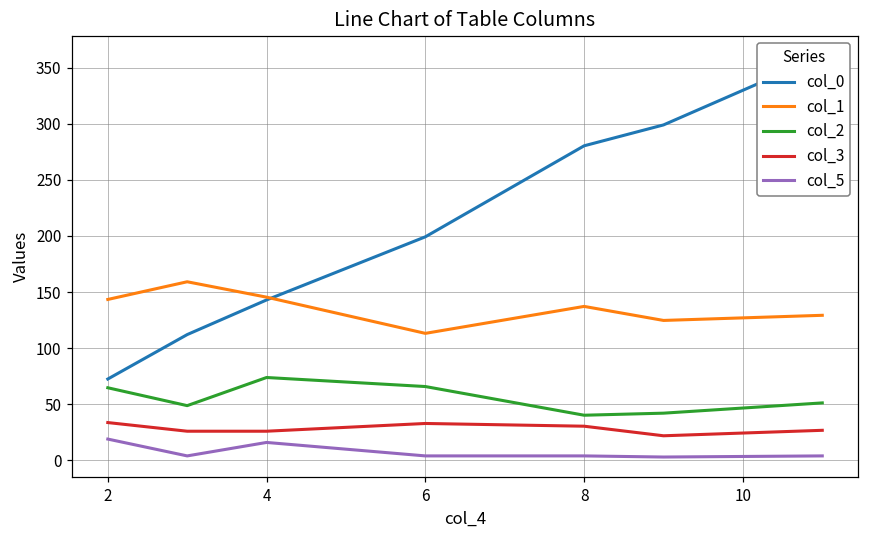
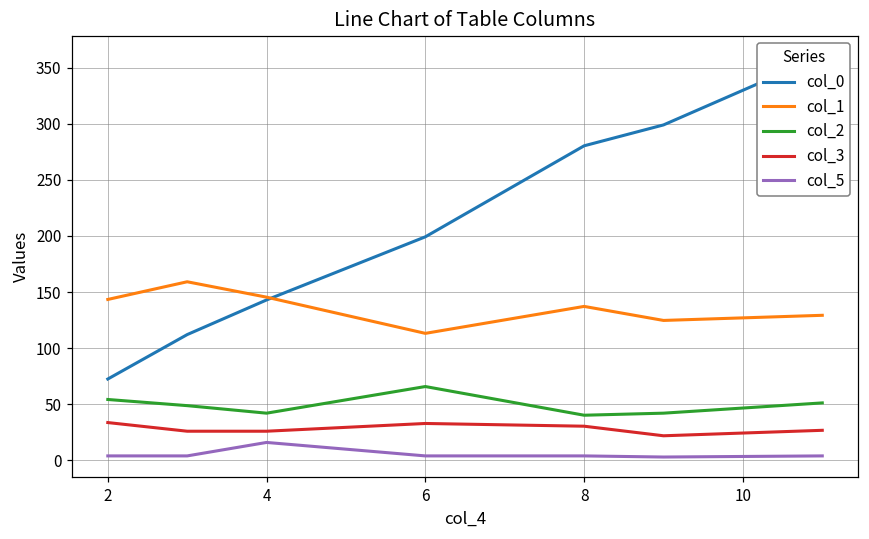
col_2, 2: 65 -> 54
col_5, 2: 19 -> 4
col_2, 4: 74 -> 42
